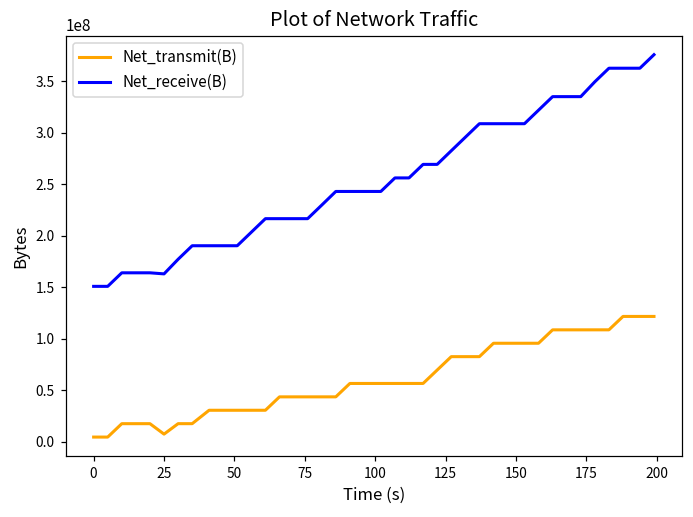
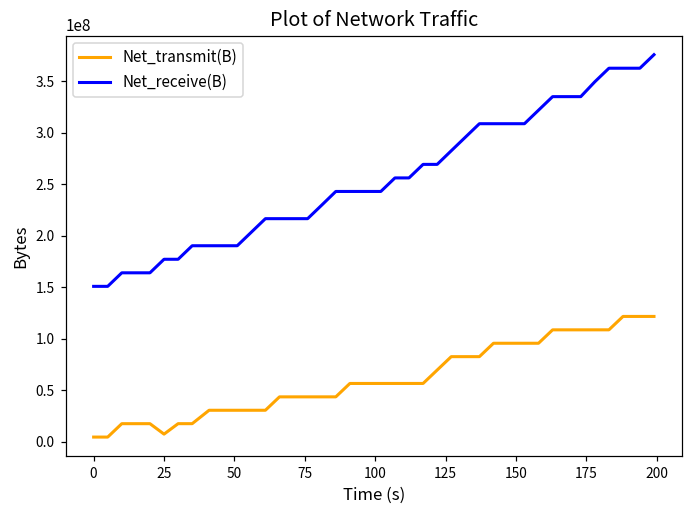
Net_receive(B), 25: 160000000 -> 180000000
